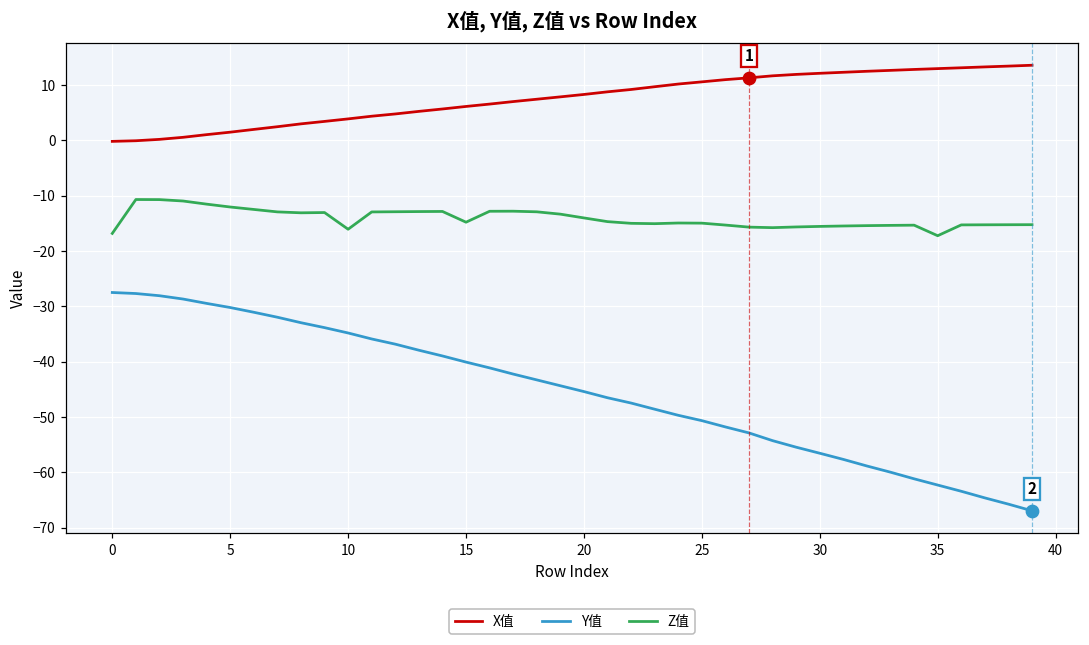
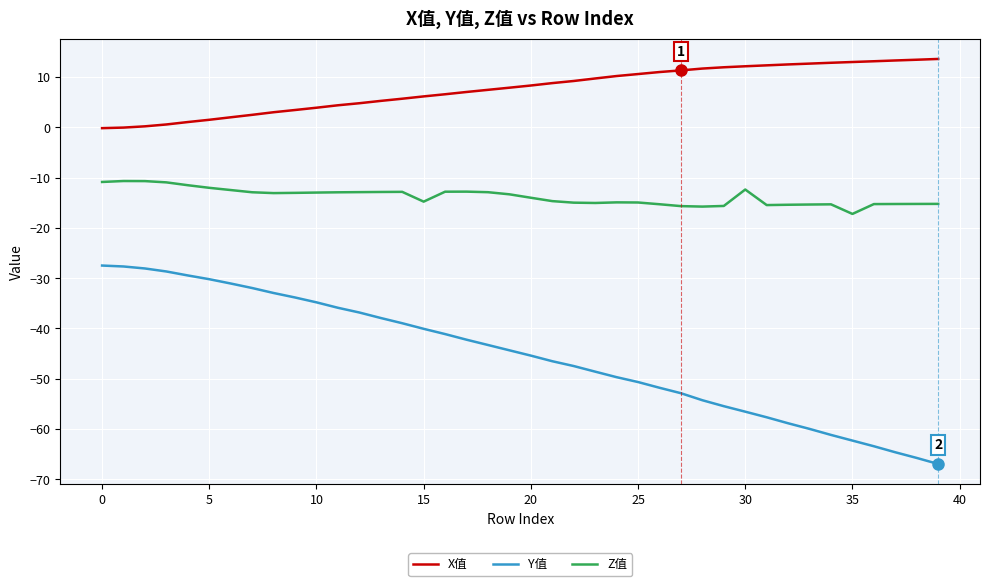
Z值, 0: -17 -> -11
Z值, 10: -16 -> -13
Z值, 30: -16 -> -12
